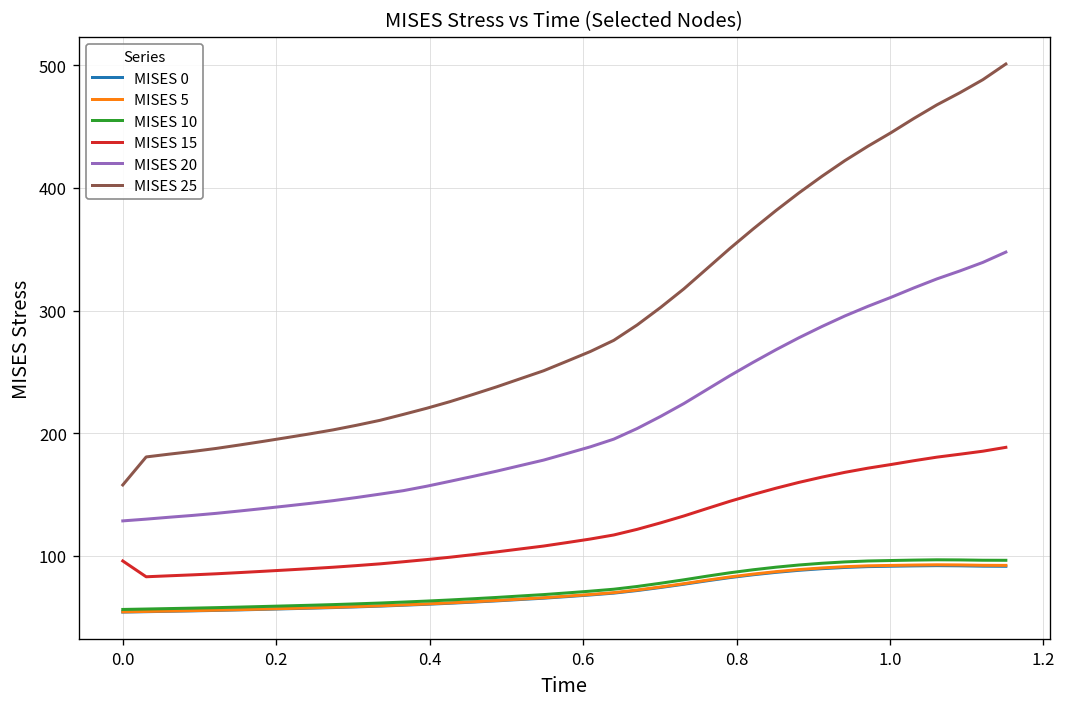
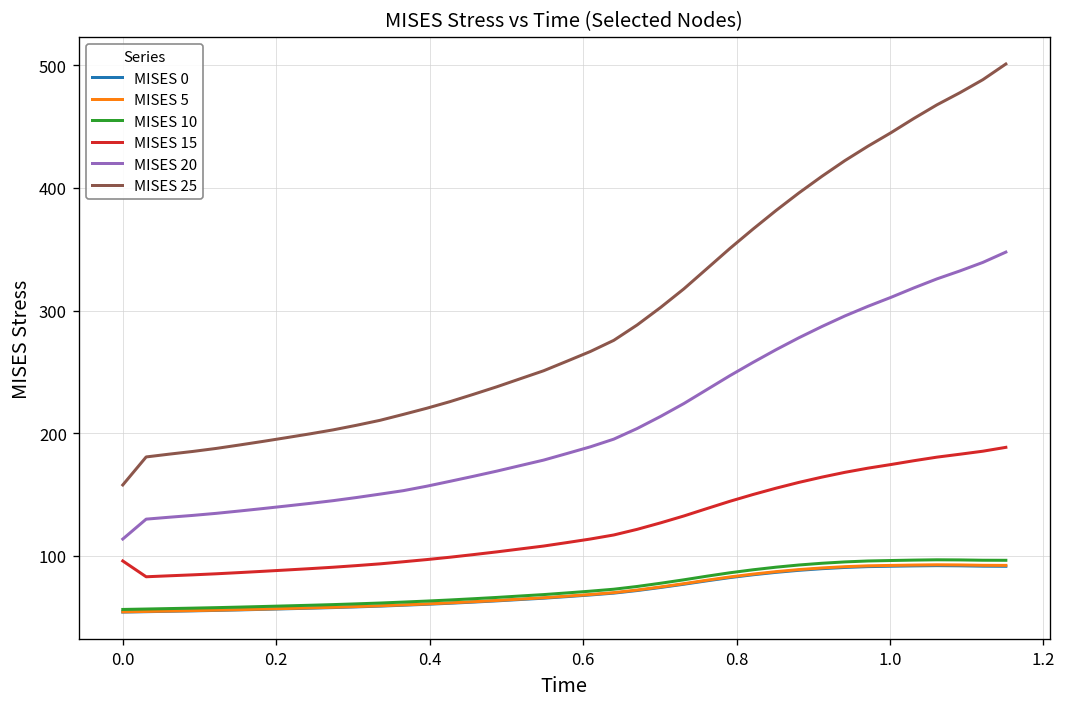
MISES 20, 0.0: 129 -> 114
